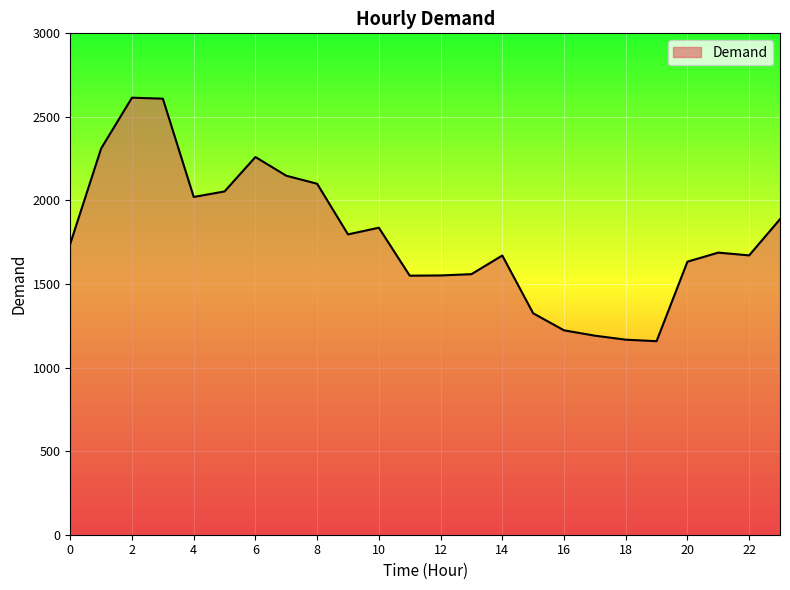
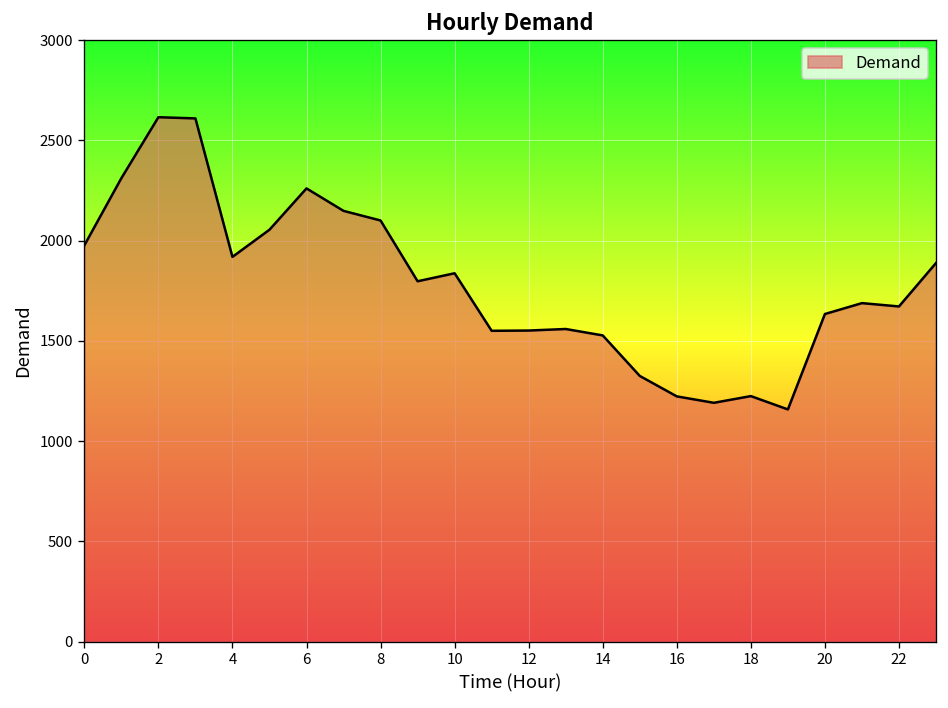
0: 1740 -> 1980
4: 2020 -> 1920
14: 1670 -> 1530
18: 1170 -> 1220
